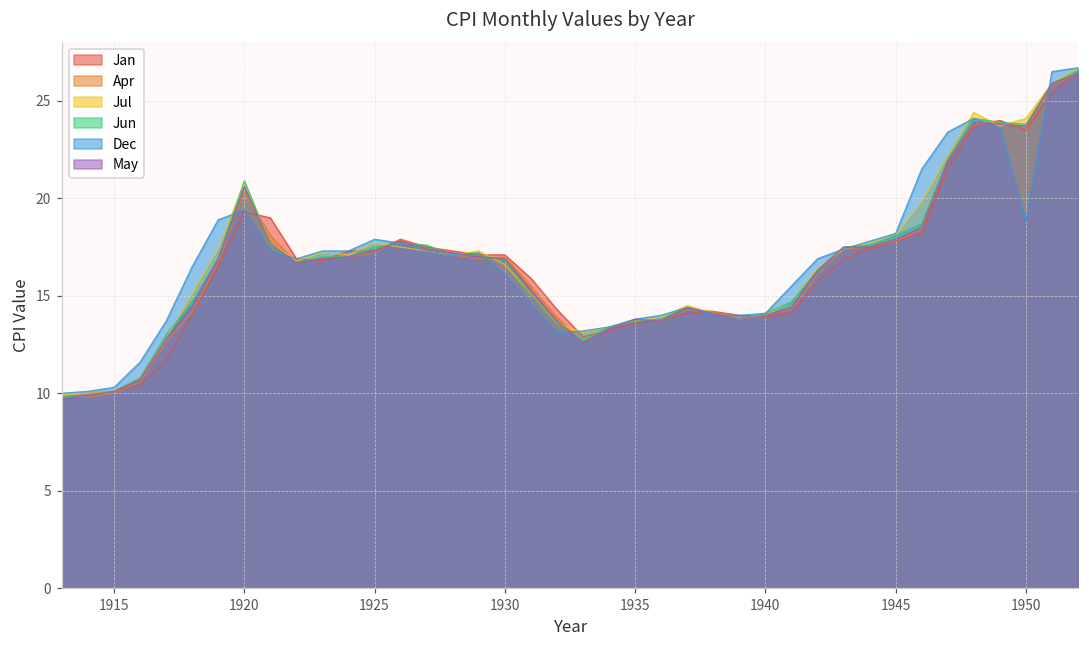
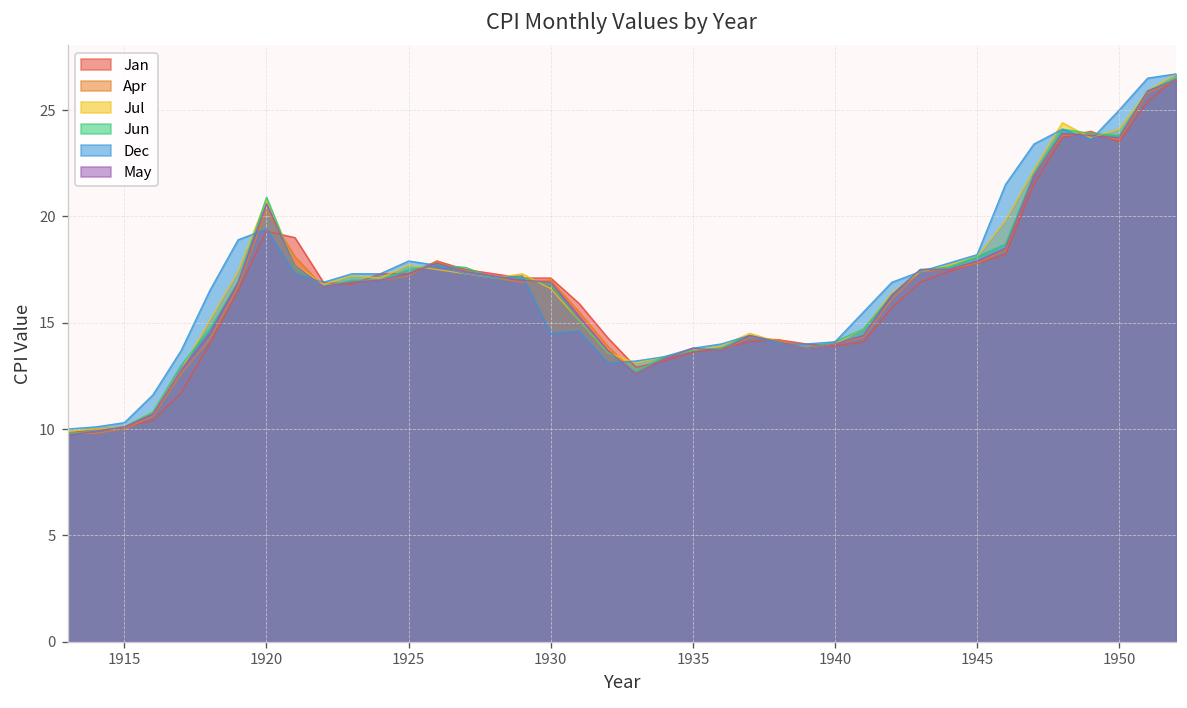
Dec, 1930: 16.1 -> 14.5
Dec, 1950: 18.8 -> 25.0
